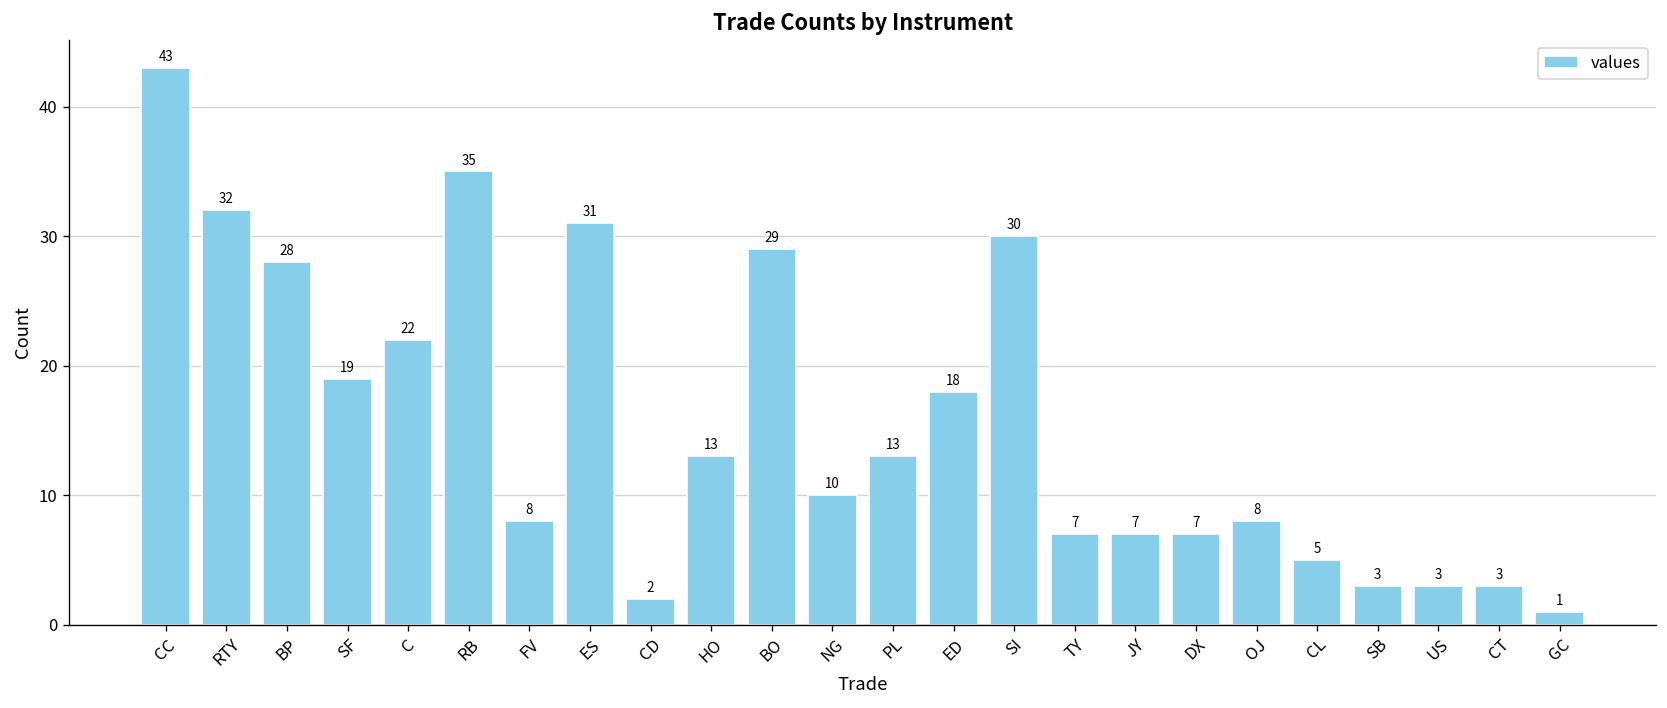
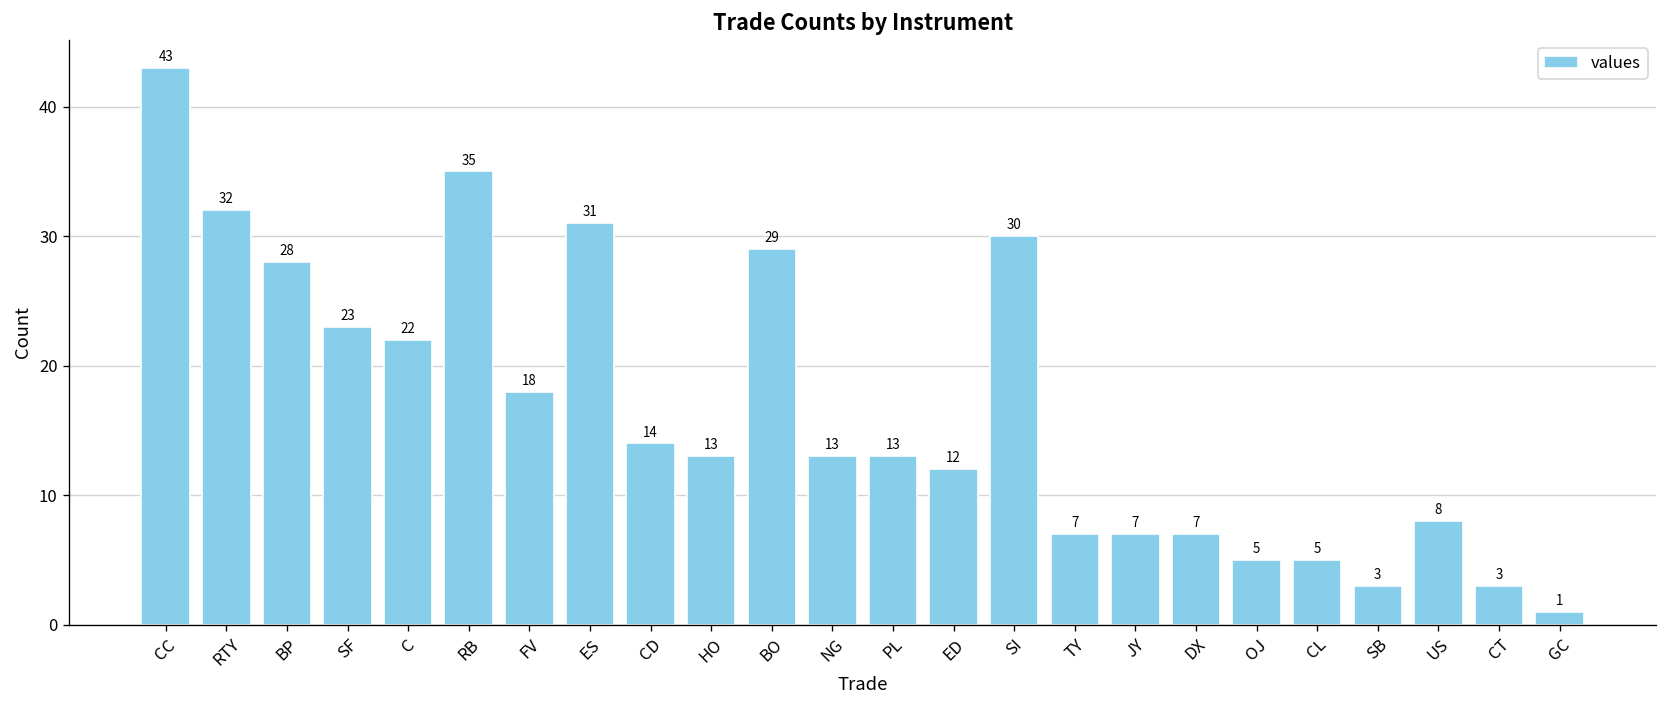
SF: 19 -> 23
FV: 8 -> 18
CD: 2 -> 14
NG: 10 -> 13
ED: 18 -> 12
OJ: 8 -> 5
US: 3 -> 8
